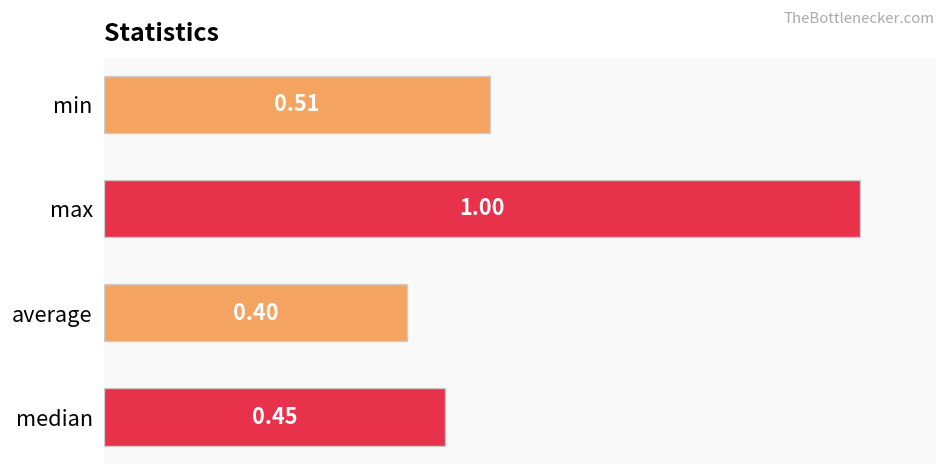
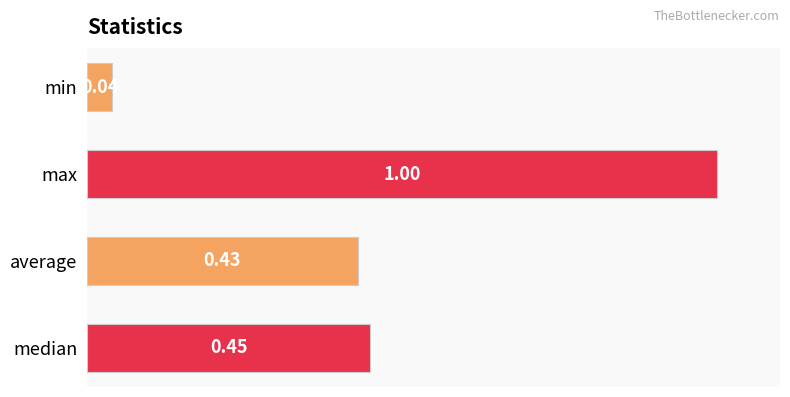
min: 0.51 -> 0.04
average: 0.40 -> 0.43
